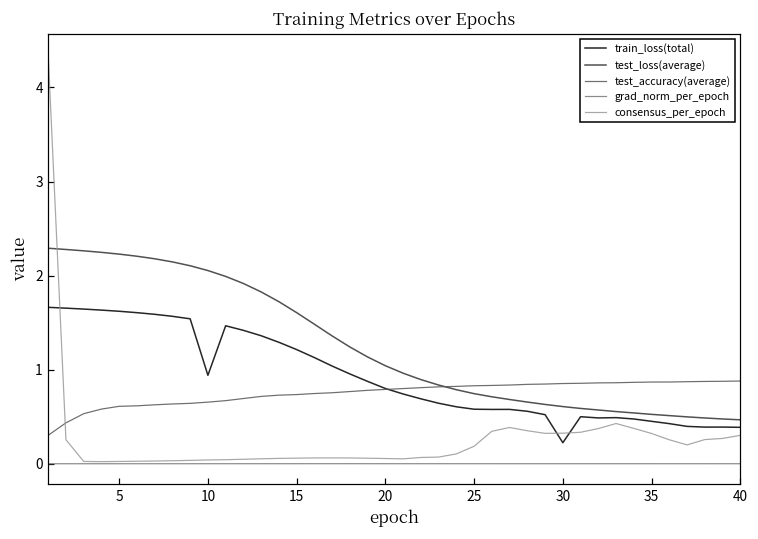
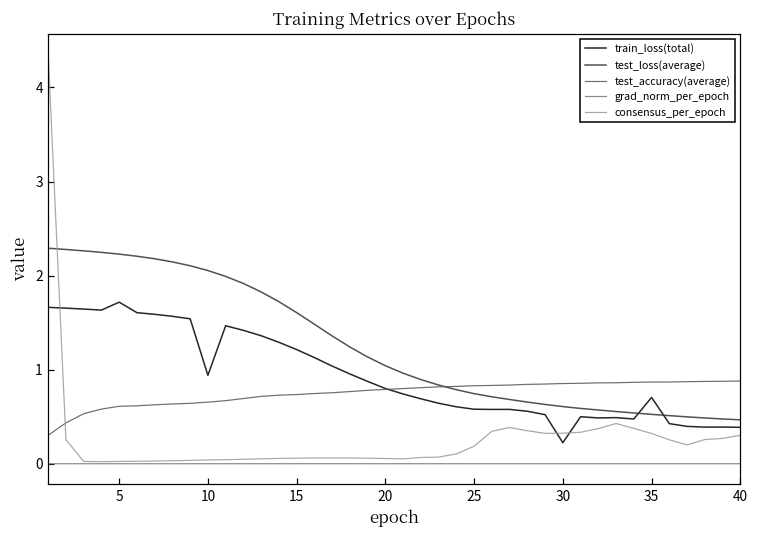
train_loss(total), 5: 1.6 -> 1.7
train_loss(total), 35: 0.5 -> 0.7
